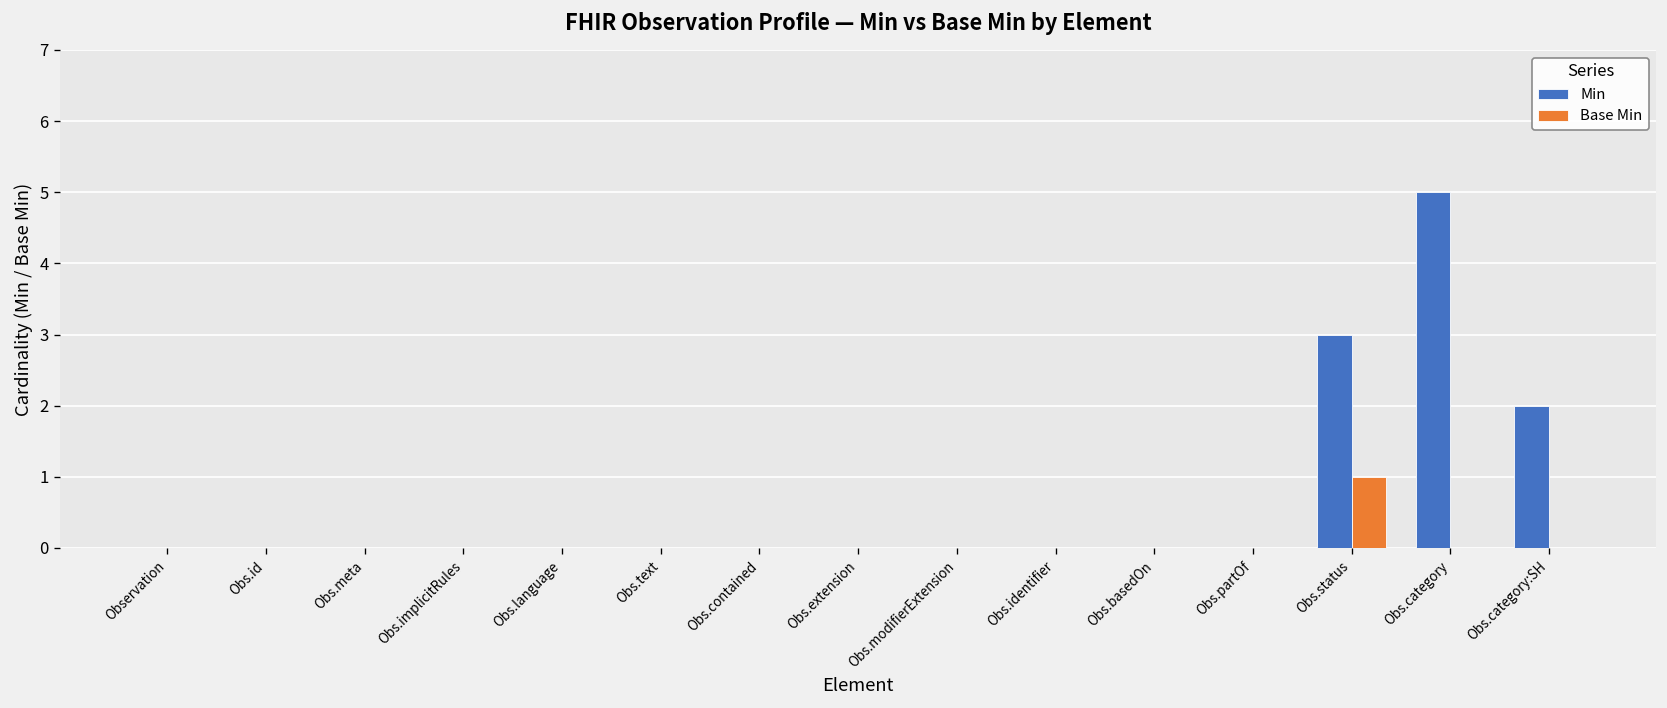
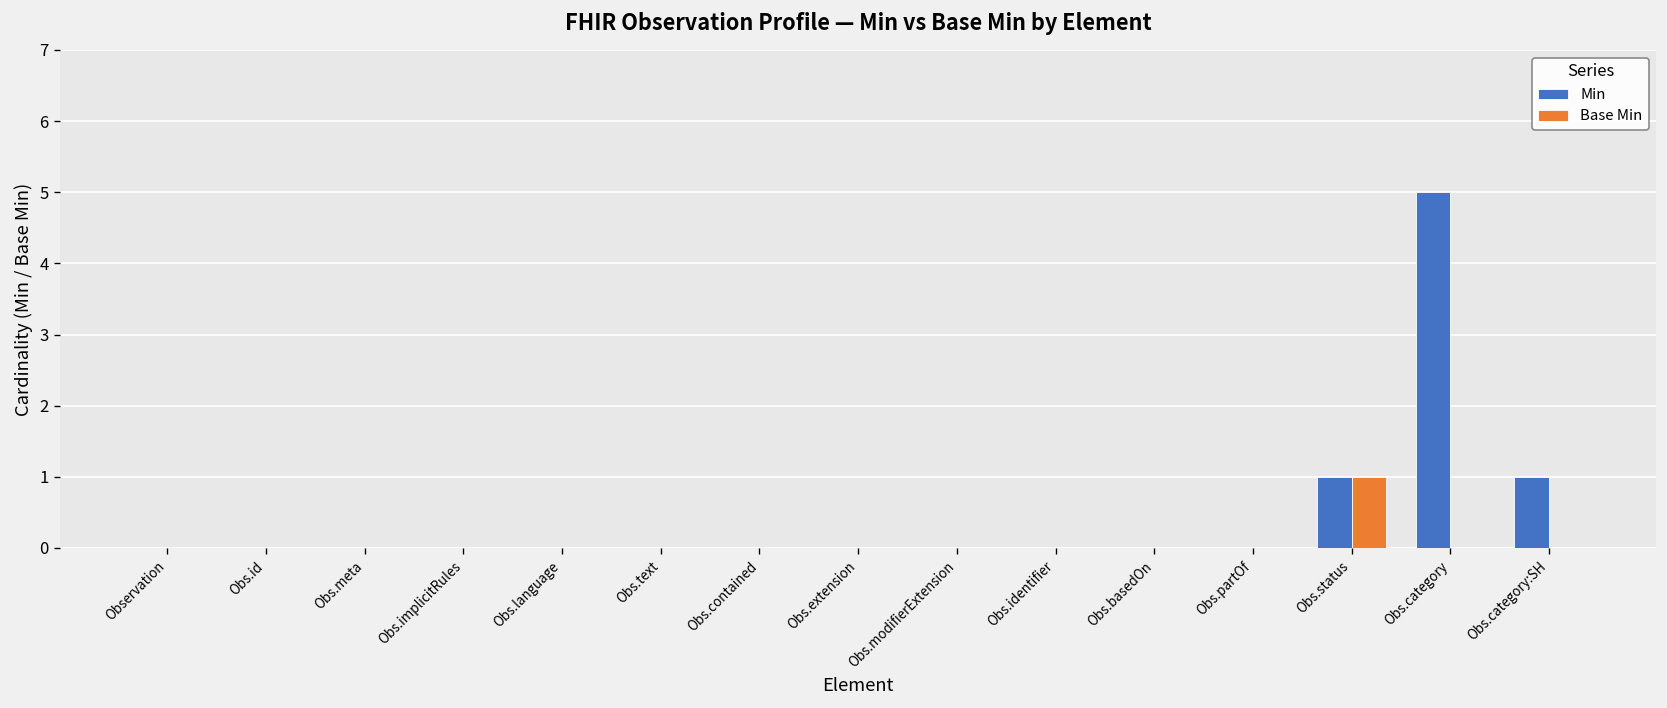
Min, Obs.status: 3 -> 1
Min, Obs.category:SH: 2 -> 1
